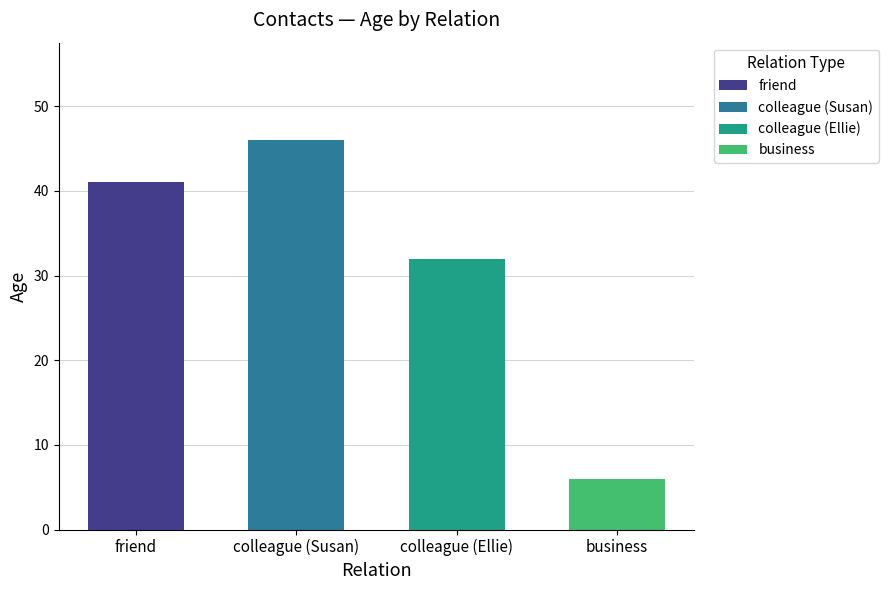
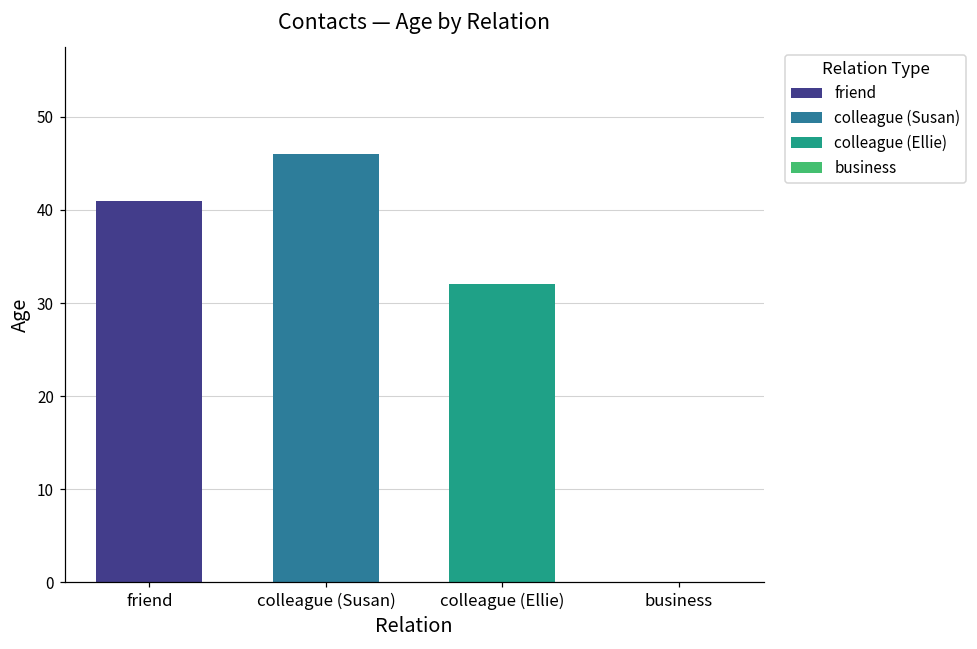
business: 6 -> 0
